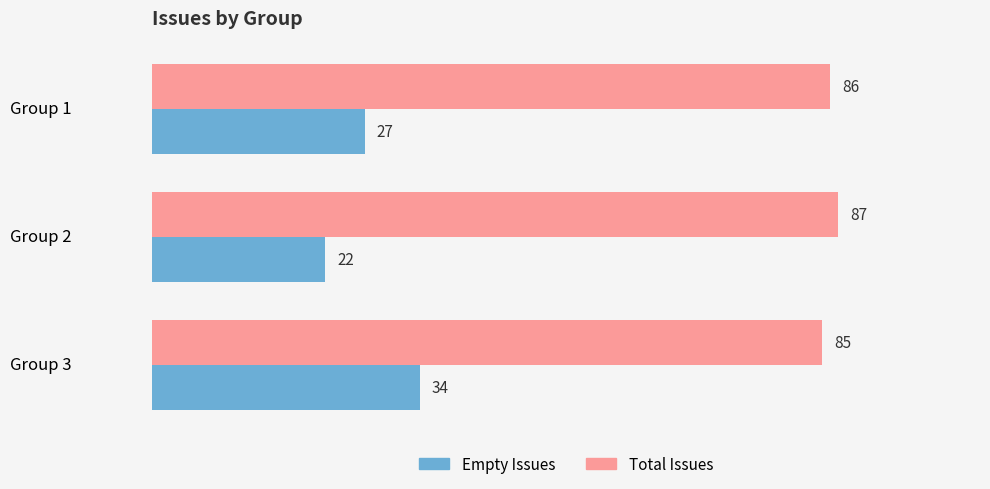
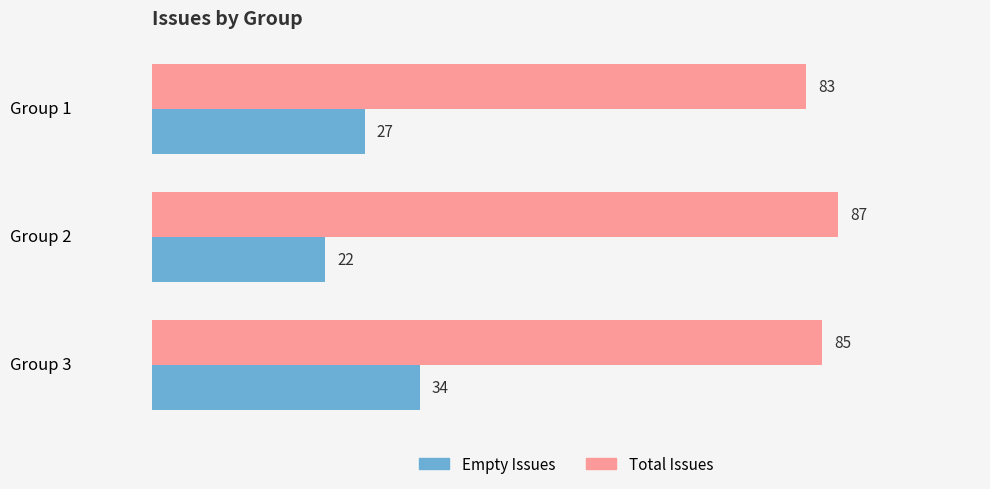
Total Issues, Group 1: 86 -> 83
